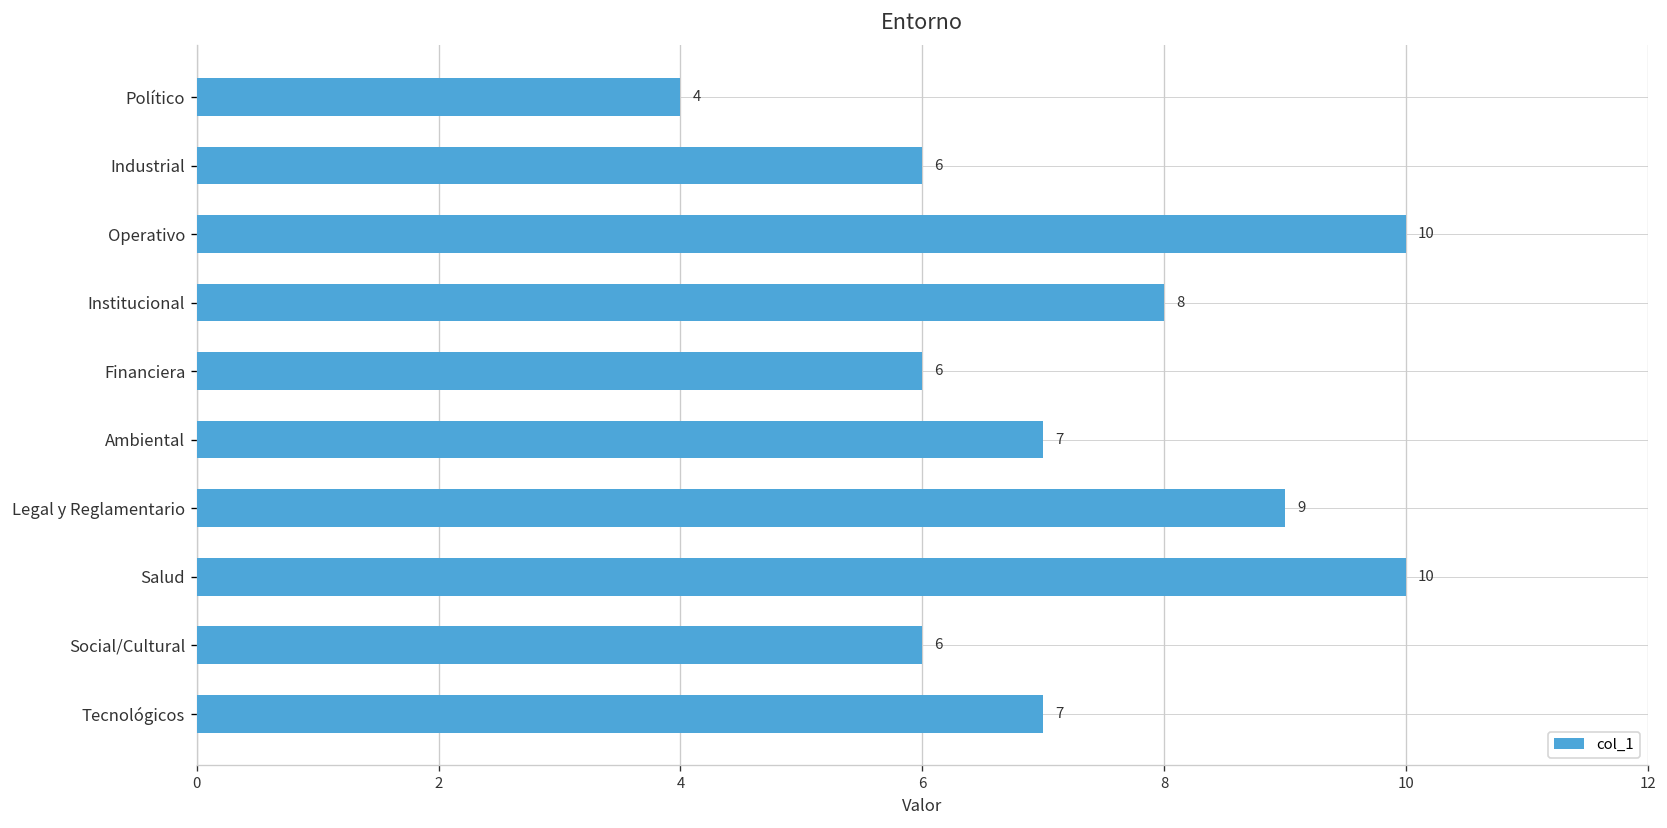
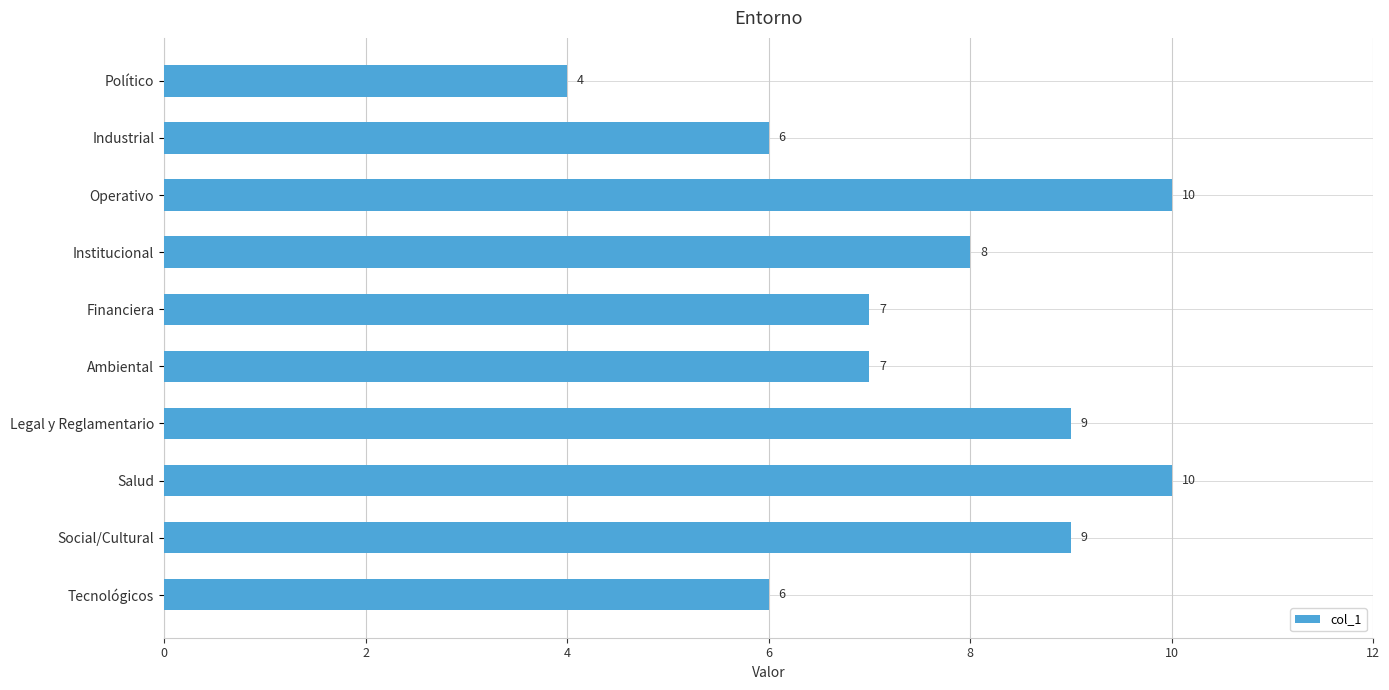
Financiera: 6 -> 7
Social/Cultural: 6 -> 9
Tecnológicos: 7 -> 6
